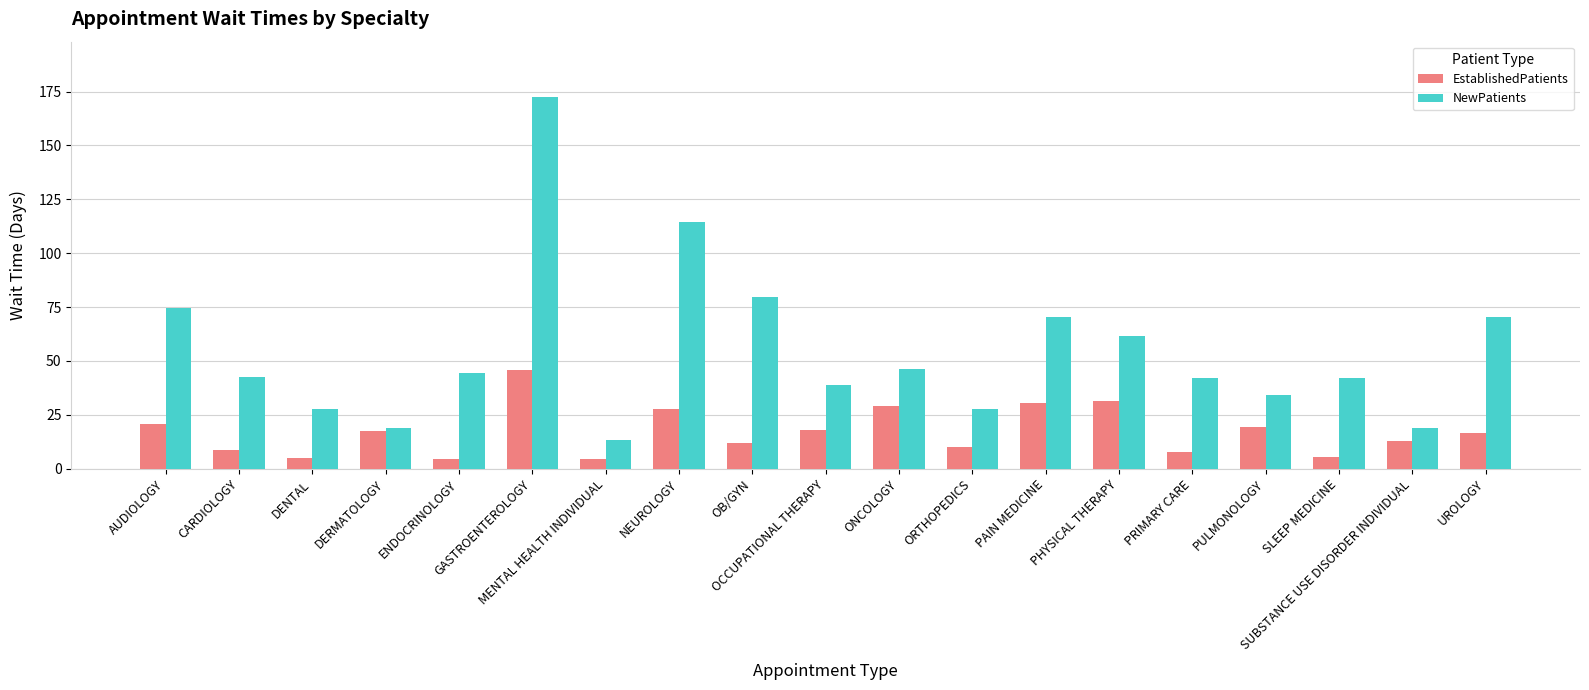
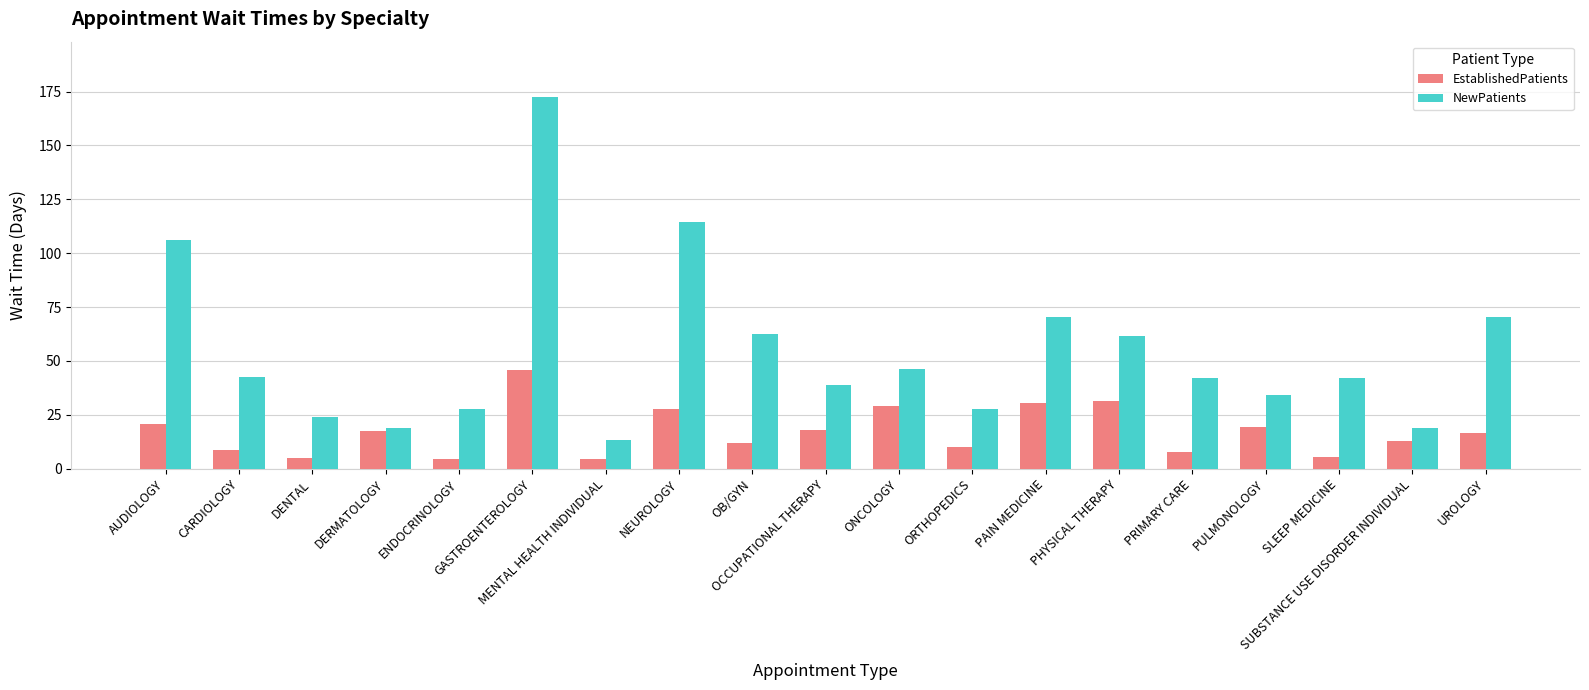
NewPatients, AUDIOLOGY: 75 -> 106
NewPatients, DENTAL: 28 -> 24
NewPatients, ENDOCRINOLOGY: 45 -> 28
NewPatients, OB/GYN: 80 -> 63
